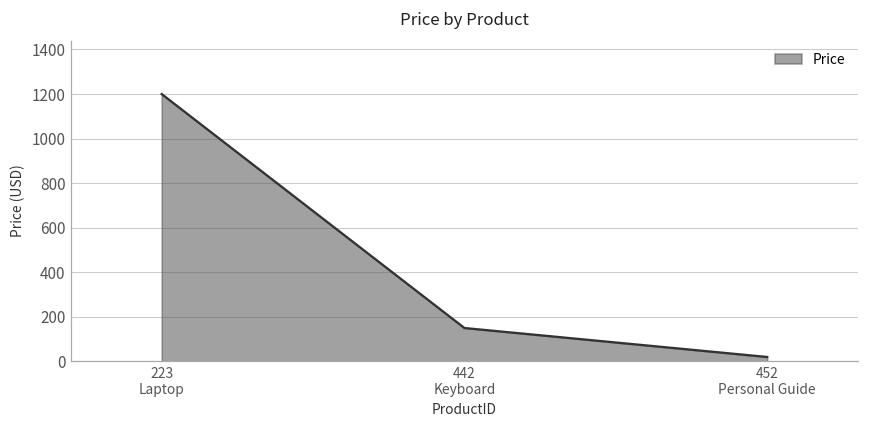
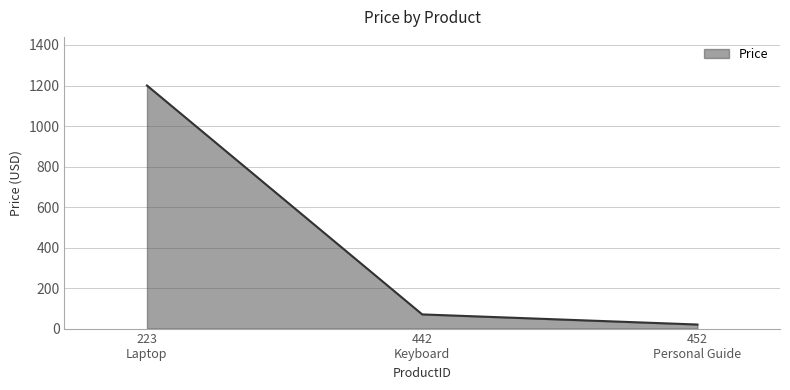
442 Keyboard: 150 -> 70
